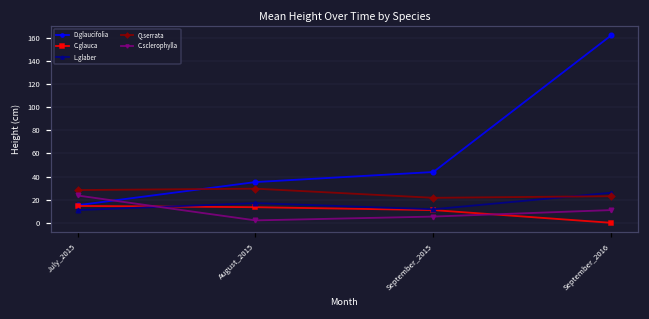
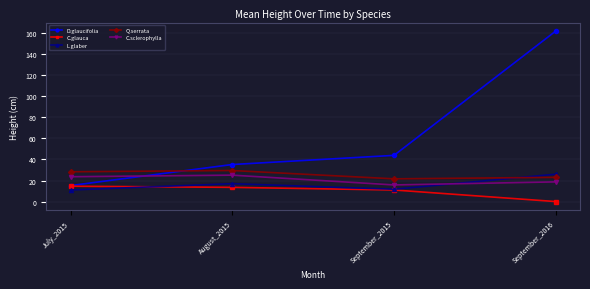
C.sclerophylla, August_2015: 2 -> 25
C.sclerophylla, September_2015: 5 -> 16
C.sclerophylla, September_2016: 11 -> 19
